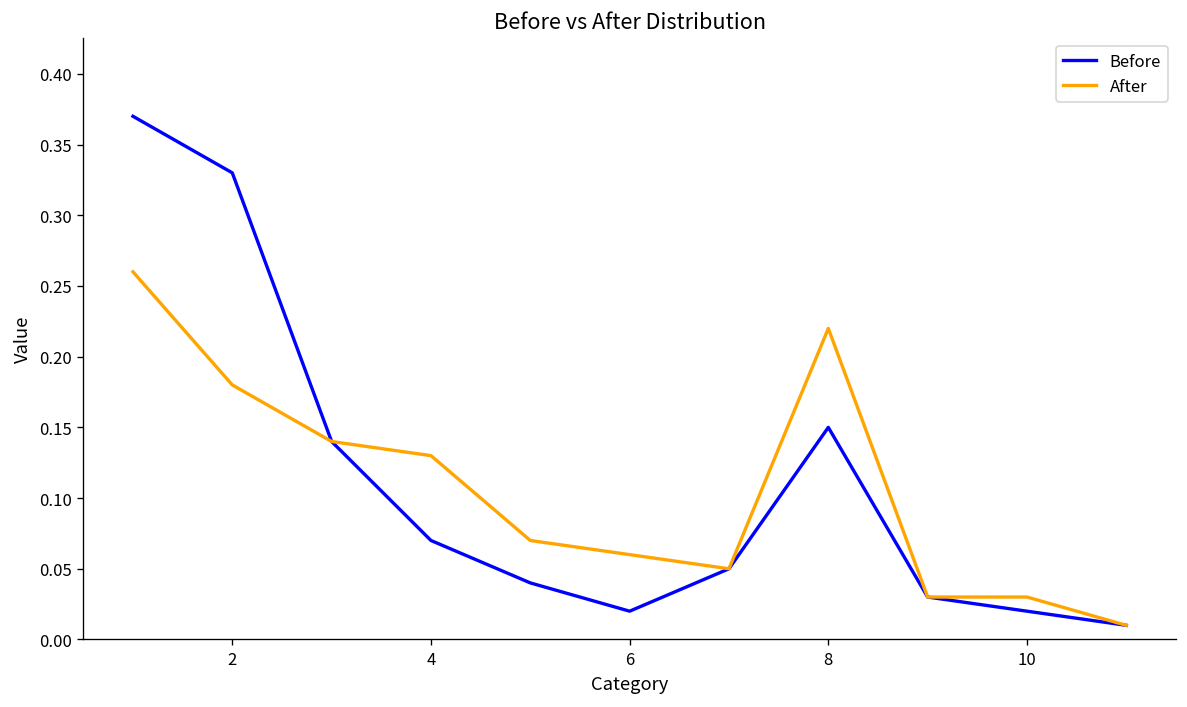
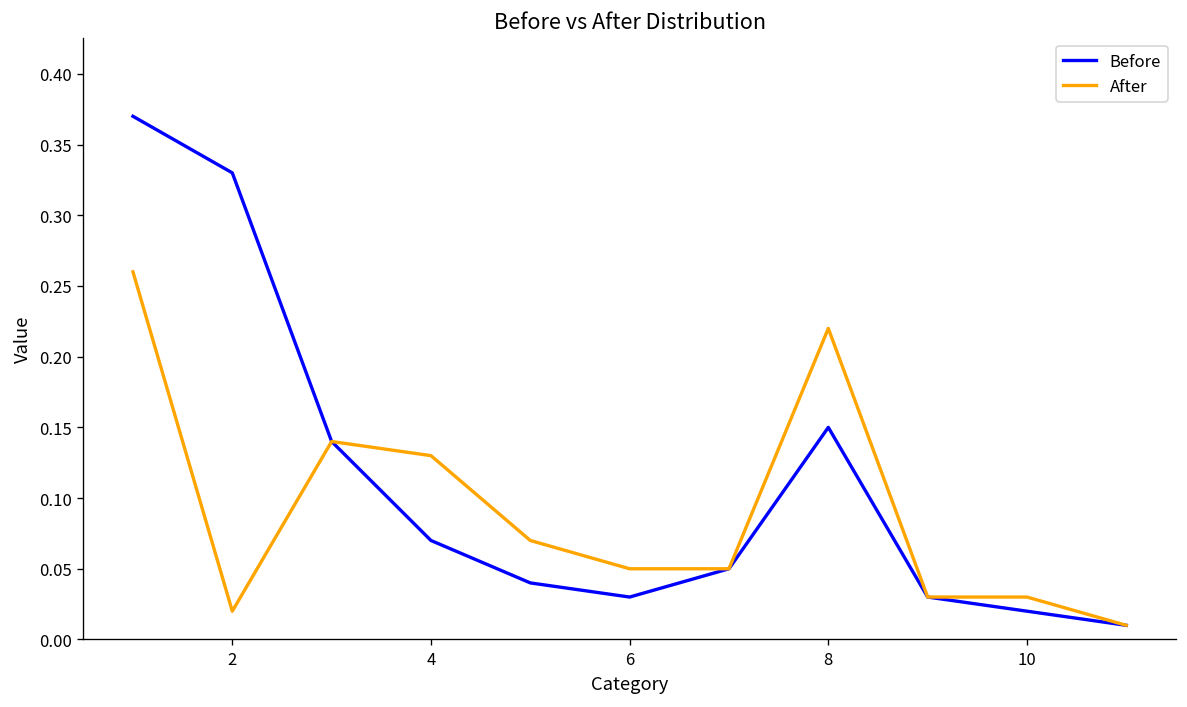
After, 2: 0.18 -> 0.02
Before, 6: 0.02 -> 0.03
After, 6: 0.06 -> 0.05
